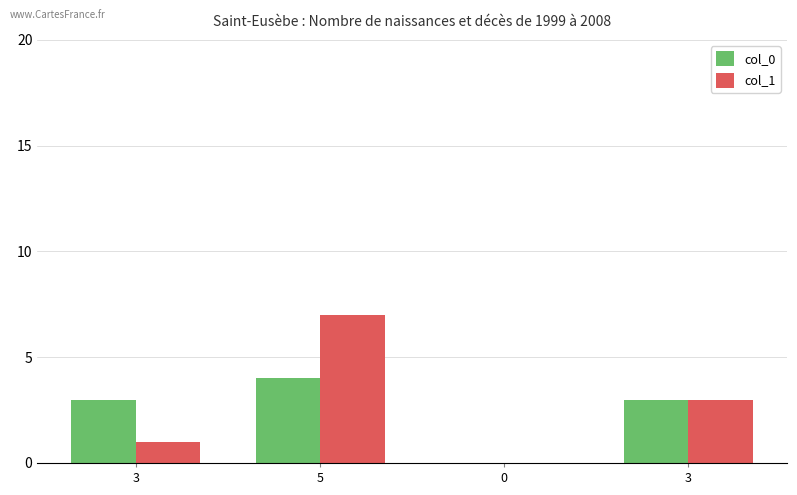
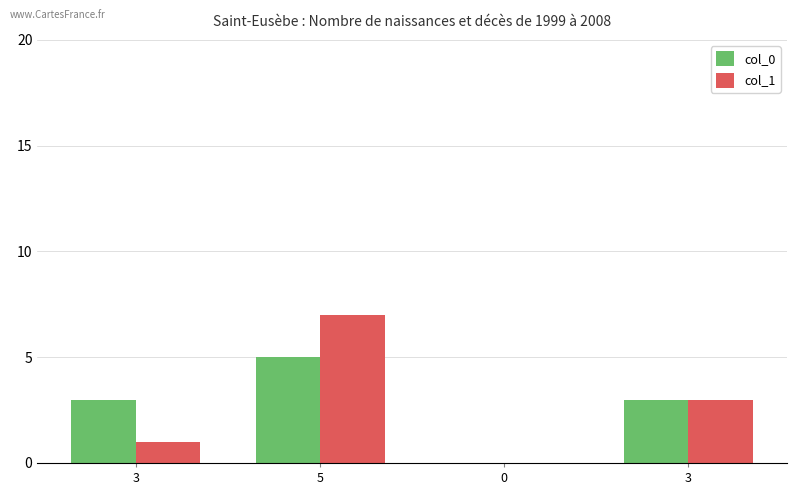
col_0, 5: 4 -> 5
